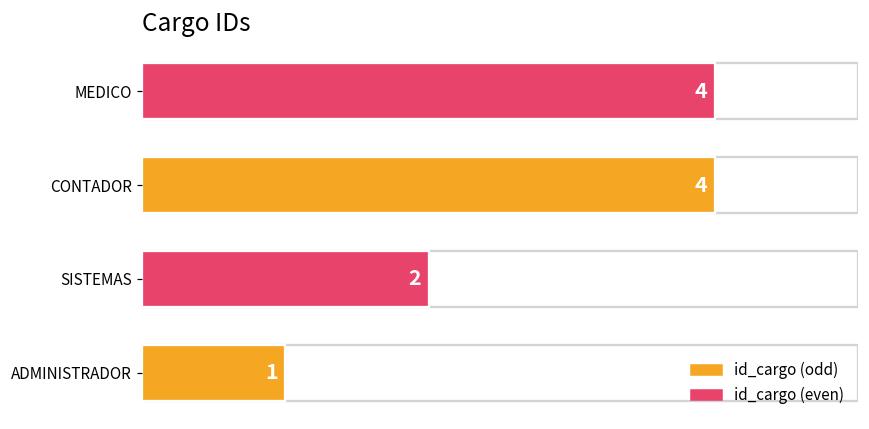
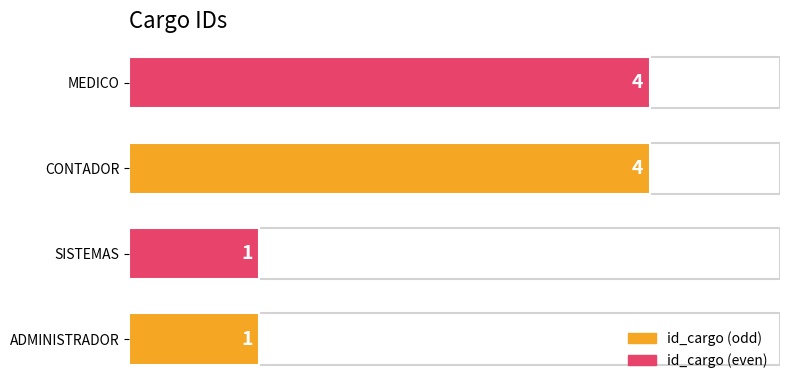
SISTEMAS: 2 -> 1
